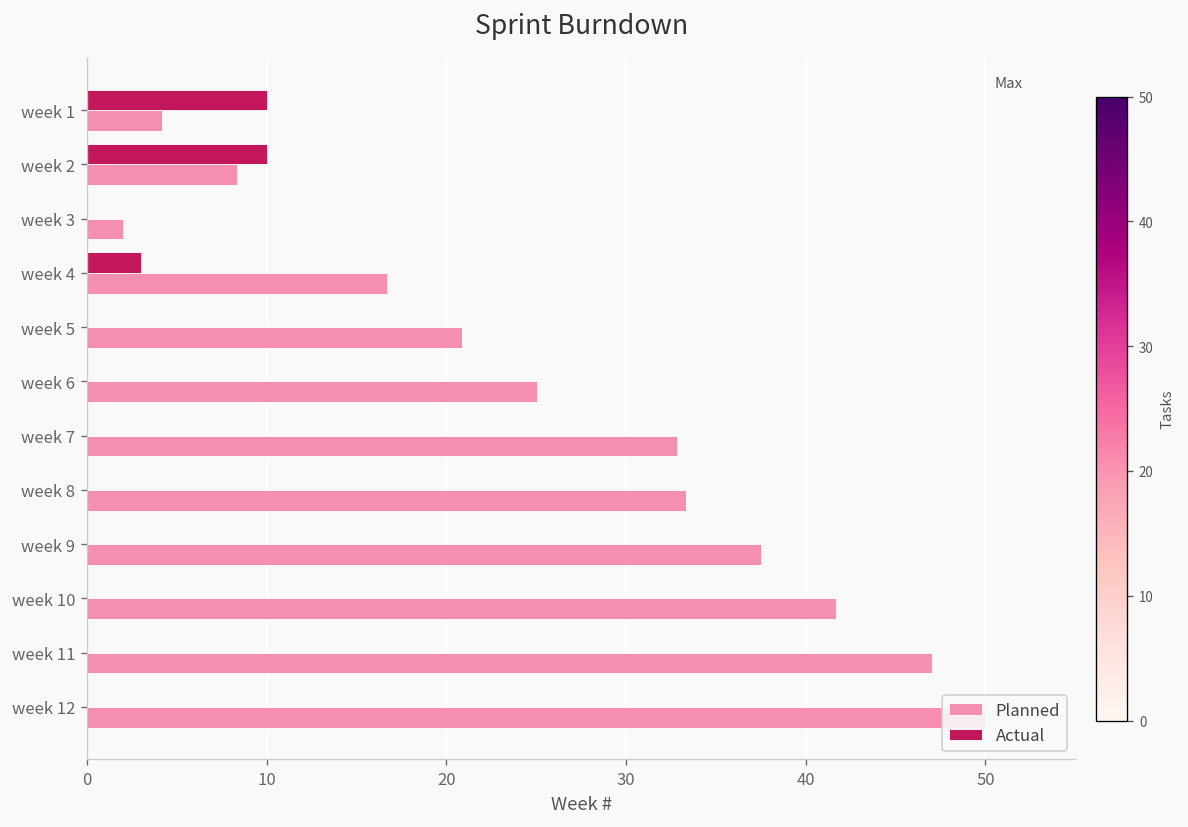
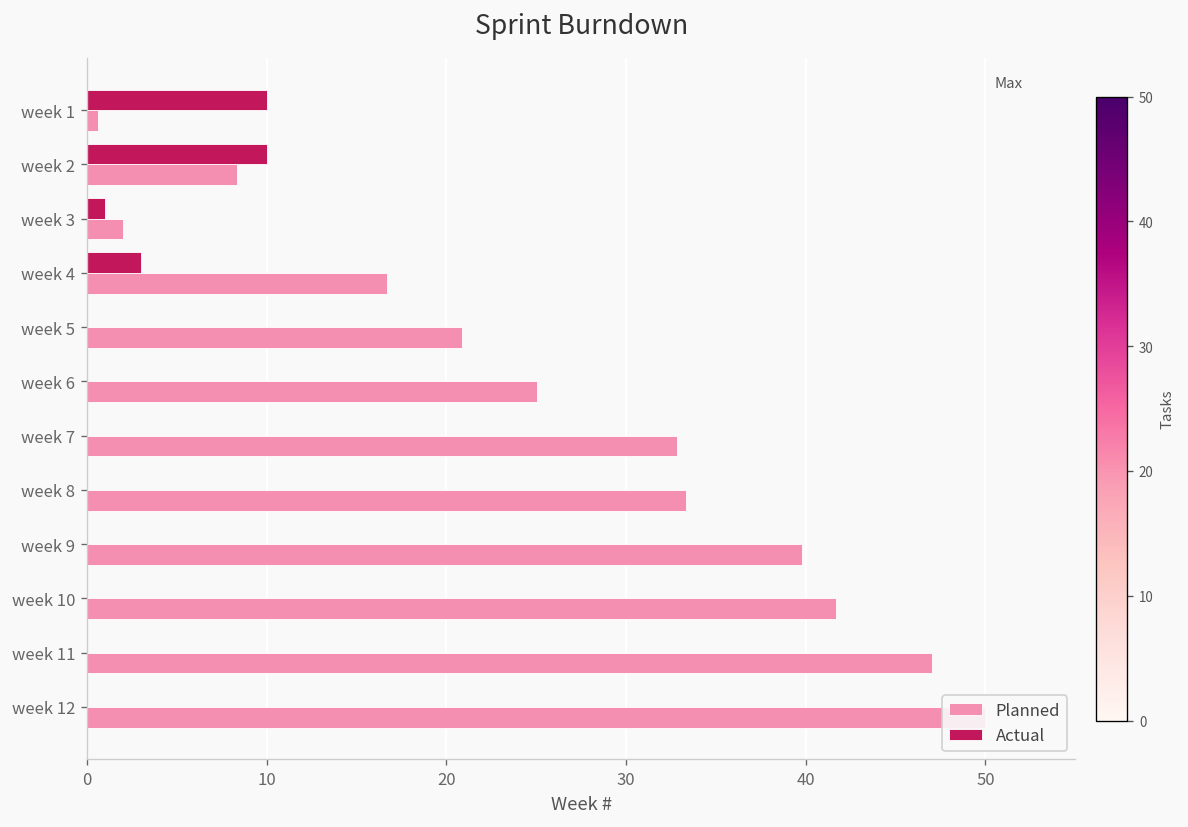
Planned, week 1: 4.2 -> 0.6
Actual, week 3: 0 -> 1
Planned, week 9: 37.5 -> 39.8
